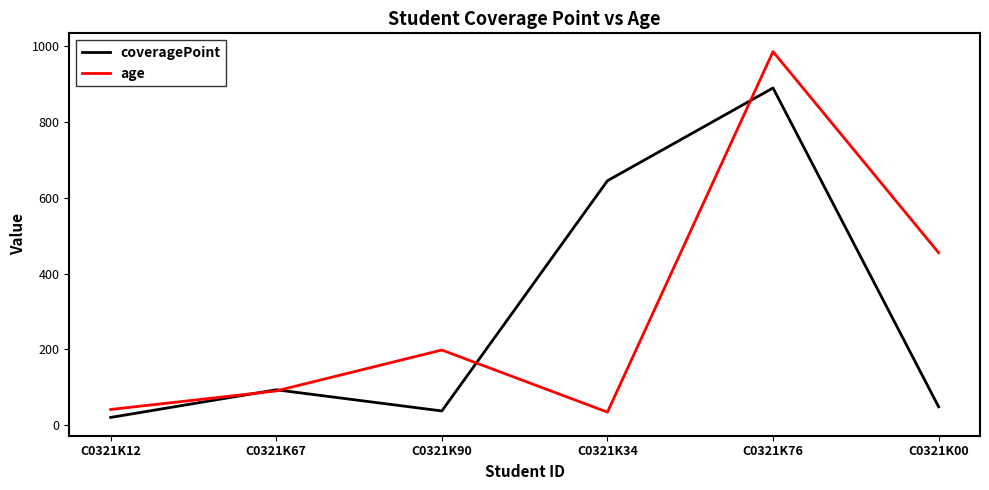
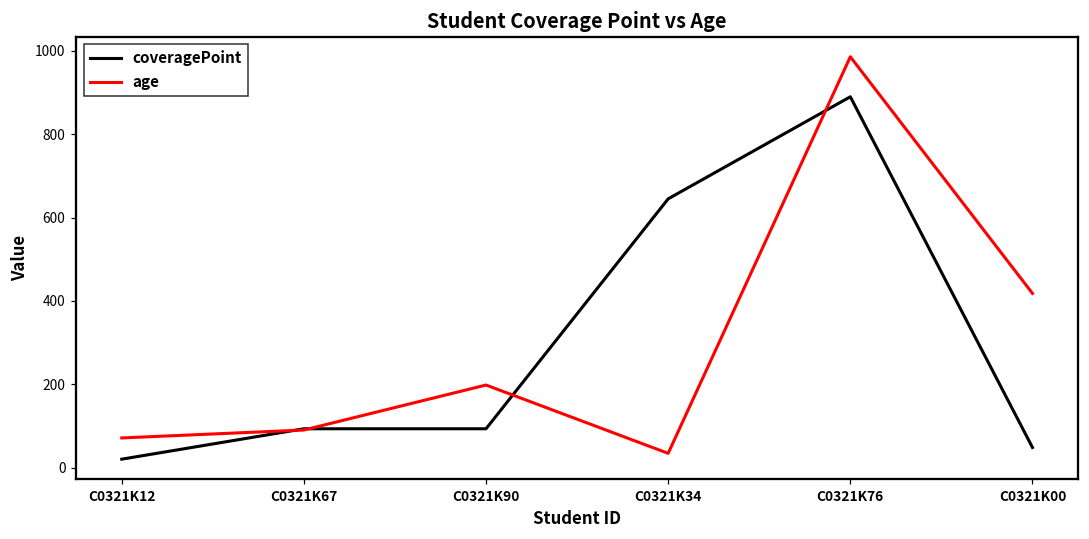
age, C0321K12: 40 -> 70
coveragePoint, C0321K90: 40 -> 90
age, C0321K00: 460 -> 420
